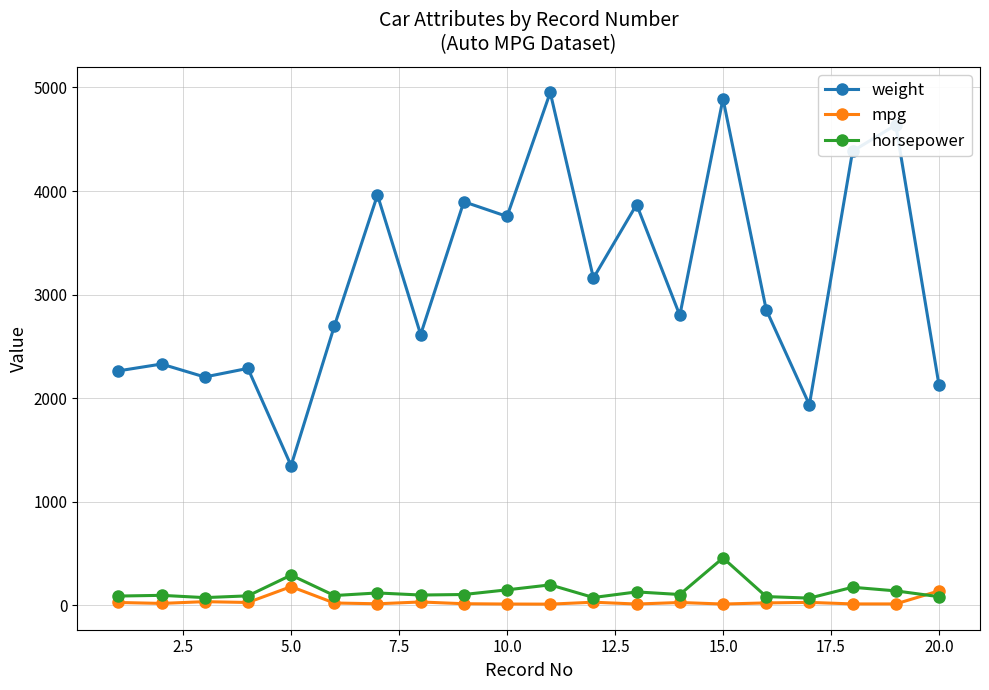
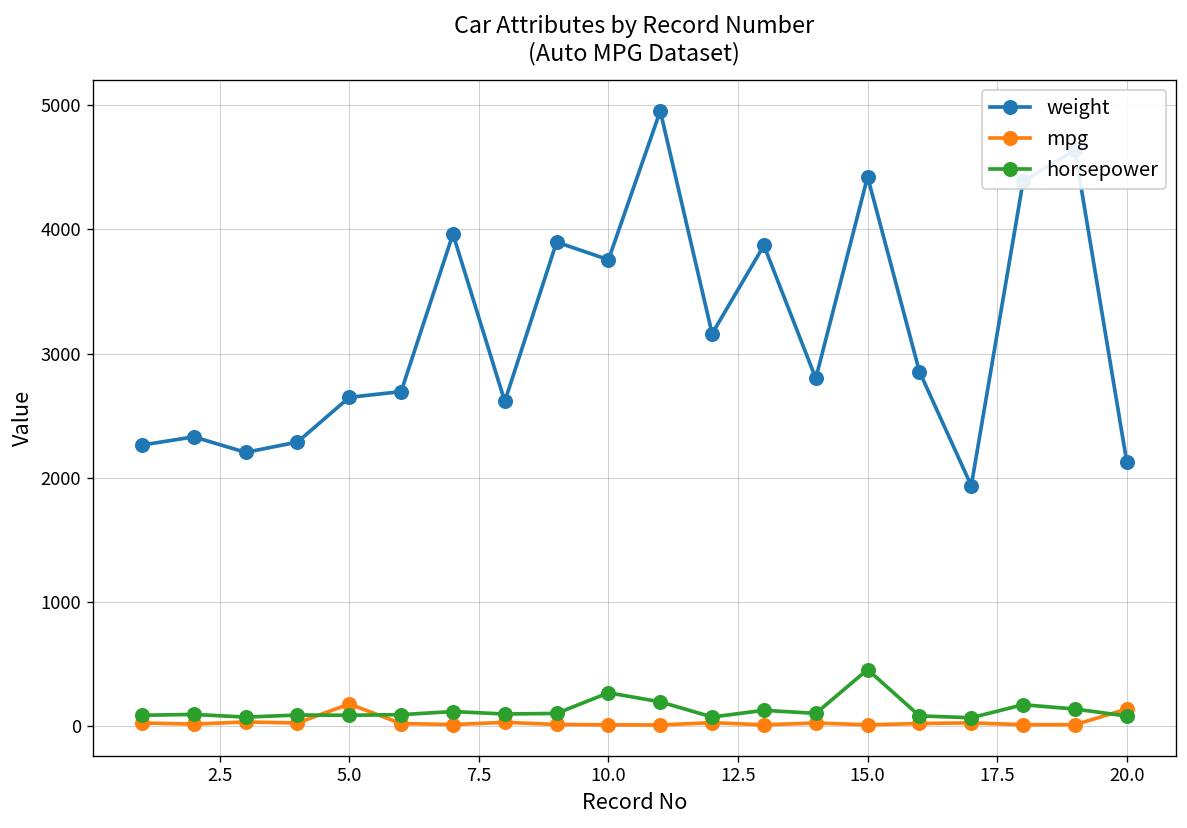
weight, 5.0: 1350 -> 2650
horsepower, 5.0: 290 -> 90
horsepower, 10.0: 150 -> 270
weight, 15.0: 4890 -> 4420
